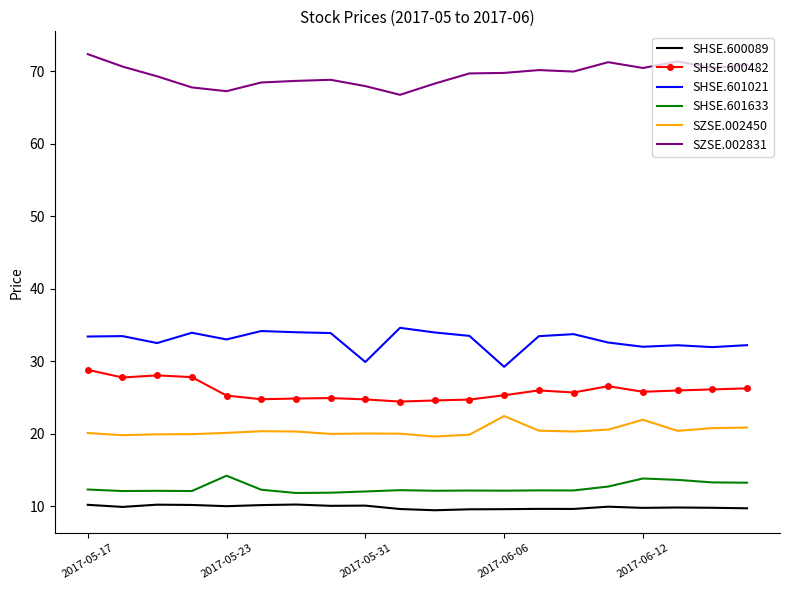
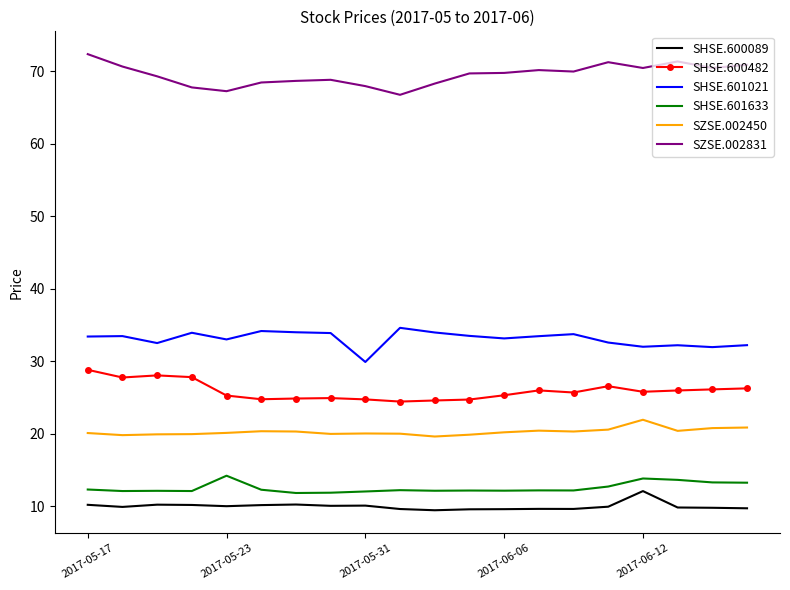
SHSE.601021, 2017-06-06: 29 -> 33
SZSE.002450, 2017-06-06: 22 -> 20
SHSE.600089, 2017-06-12: 10 -> 12
